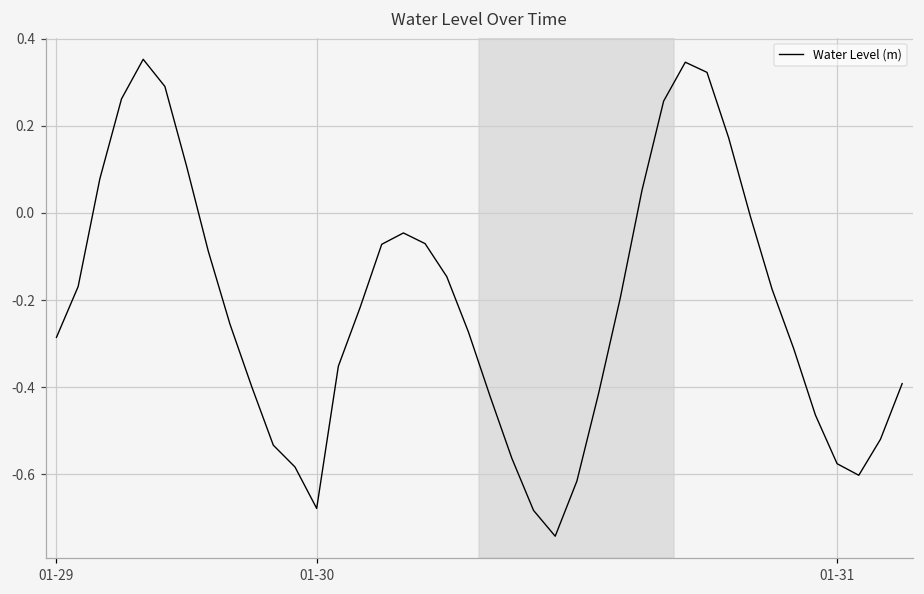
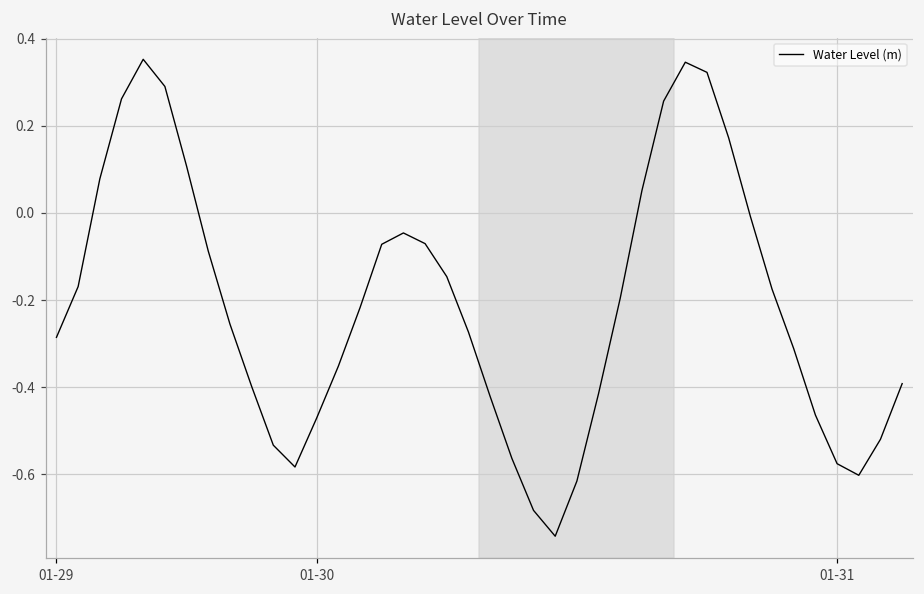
01-30: -0.68 -> -0.47
